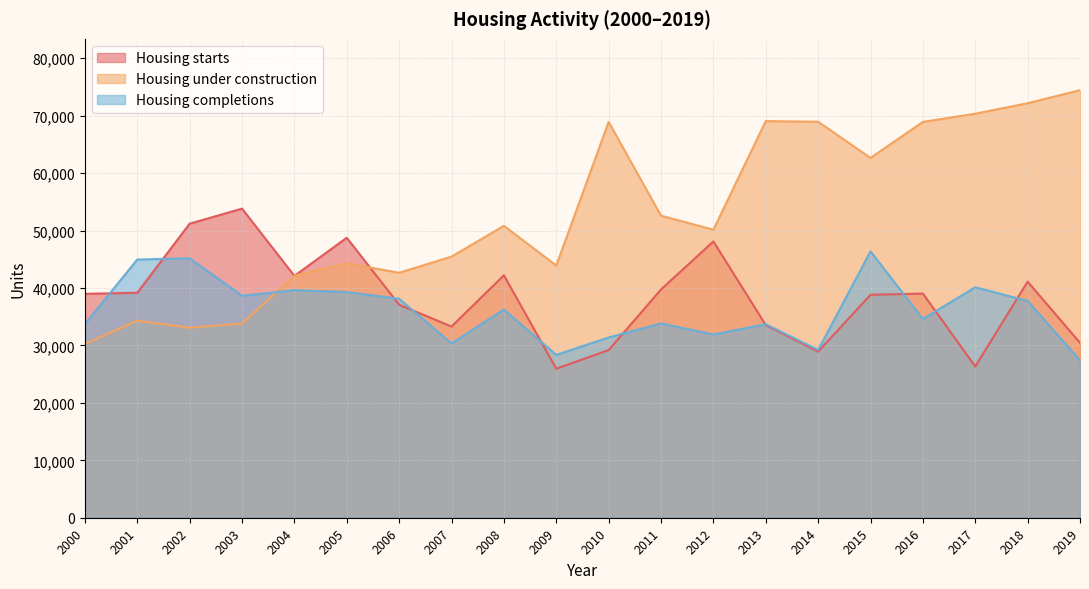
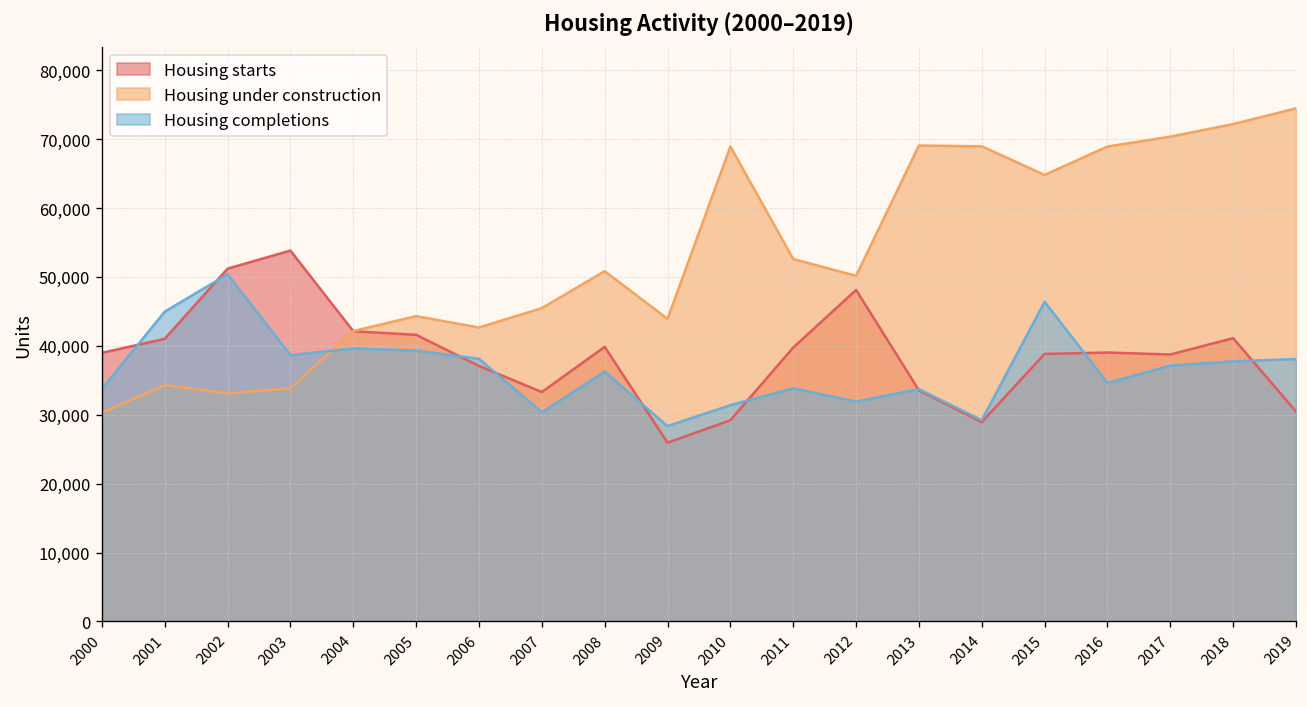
Housing starts, 2001: 39,000 -> 41,000
Housing completions, 2002: 45,000 -> 50,000
Housing starts, 2005: 49,000 -> 42,000
Housing starts, 2008: 42,000 -> 40,000
Housing under construction, 2015: 63,000 -> 65,000
Housing starts, 2017: 26,000 -> 39,000
Housing completions, 2017: 40,000 -> 37,000
Housing completions, 2019: 27,000 -> 38,000
